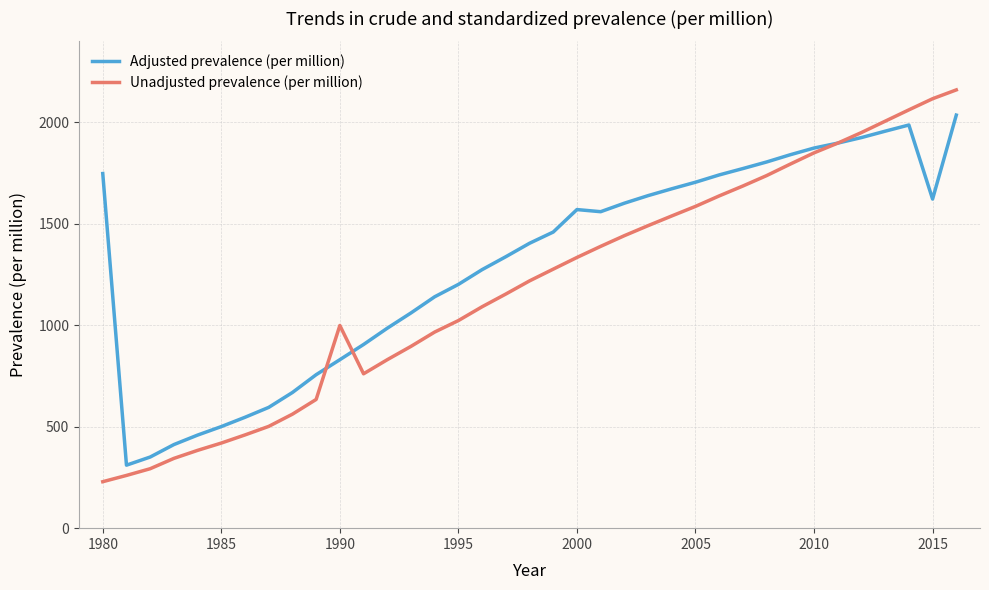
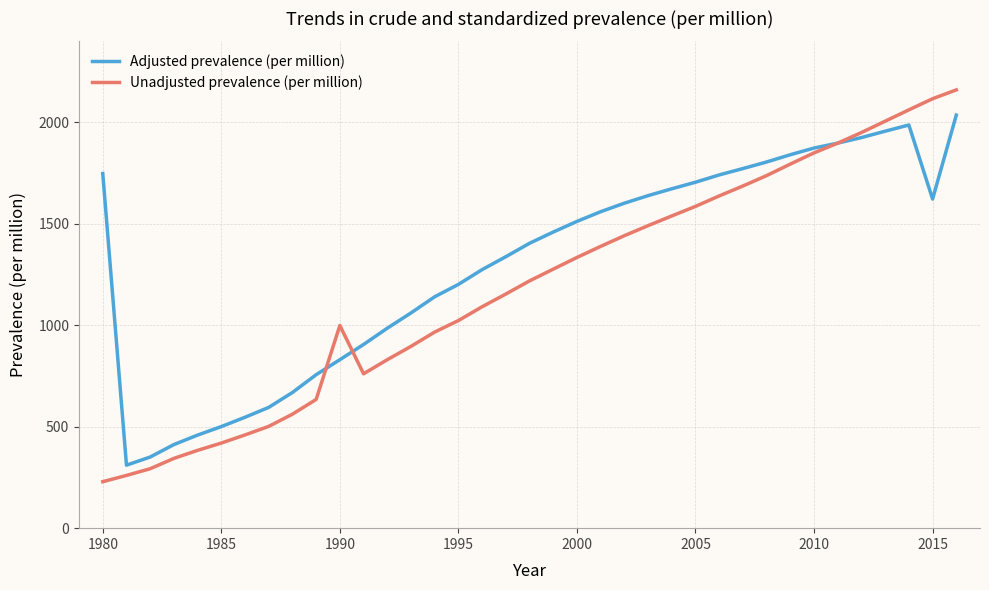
Adjusted prevalence (per million), 2000: 1570 -> 1510
